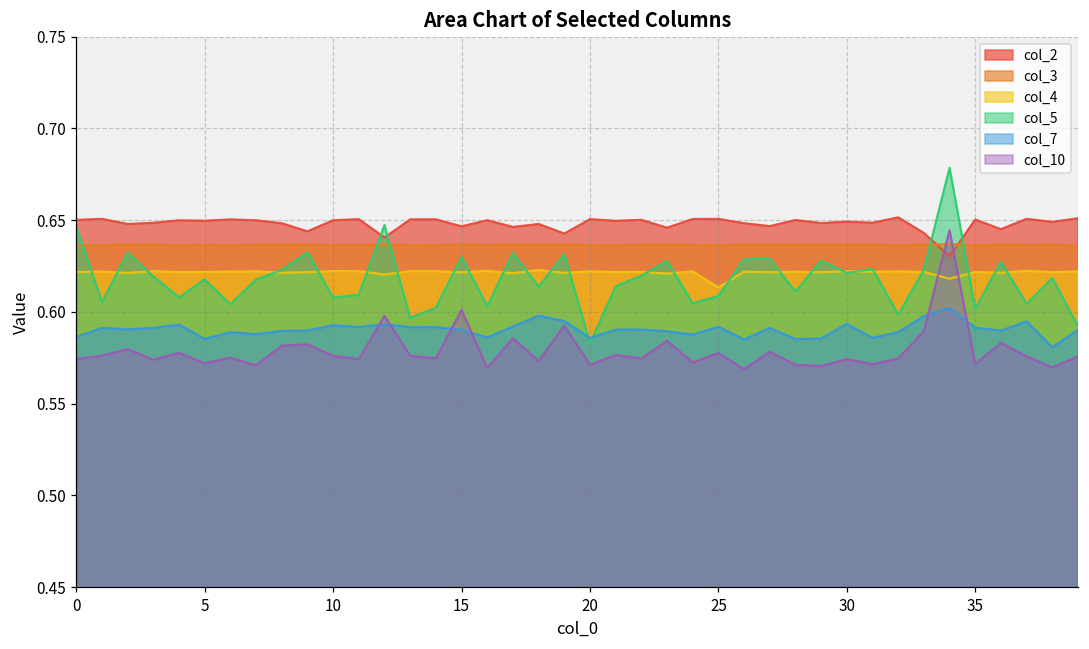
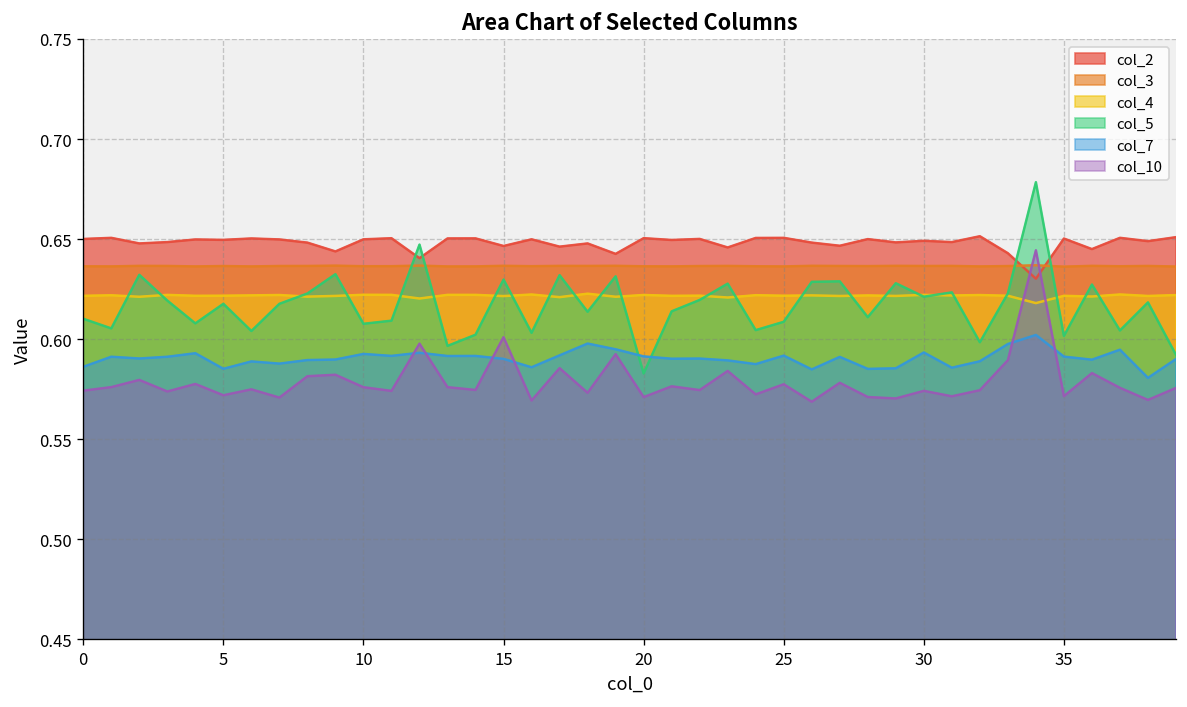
col_5, 0: 0.646 -> 0.610
col_7, 20: 0.586 -> 0.591
col_4, 25: 0.613 -> 0.622
